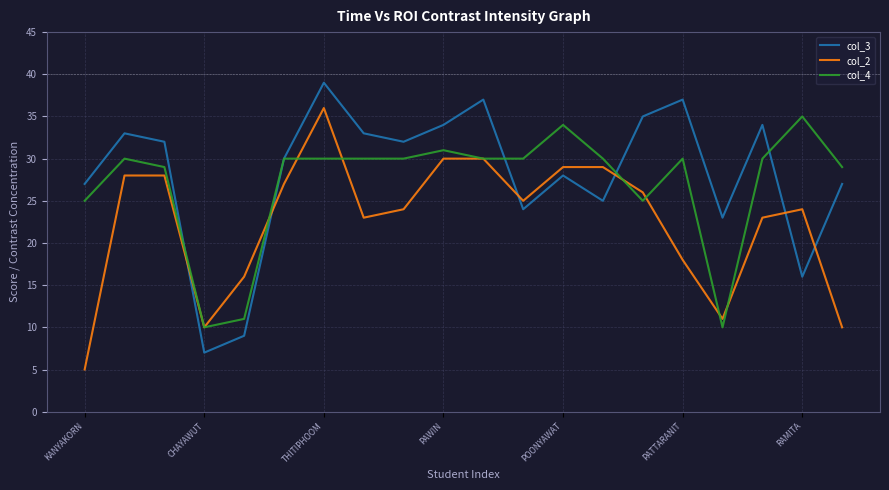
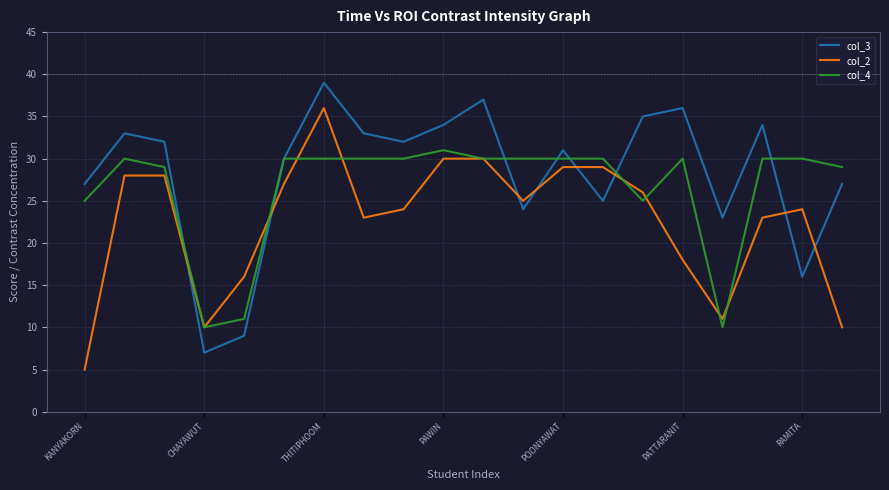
col_3, POONYAWAT: 28 -> 31
col_4, POONYAWAT: 34 -> 30
col_3, PATTARANIT: 37 -> 36
col_4, RAMITA: 35 -> 30
